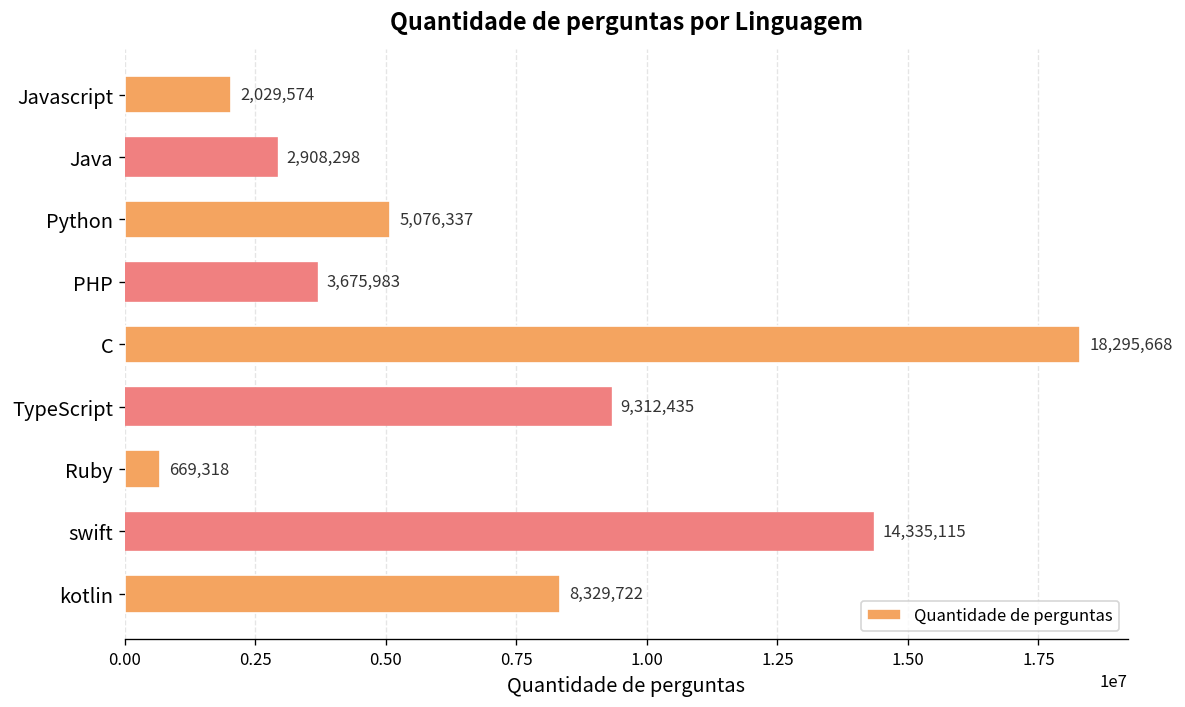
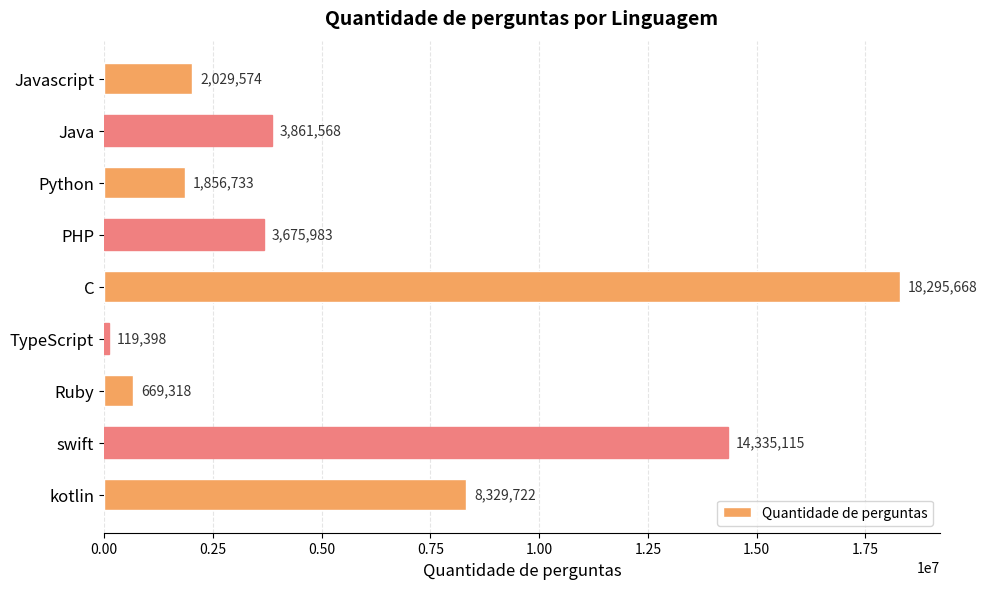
Java: 2,908,298 -> 3,861,568
Python: 5,076,337 -> 1,856,733
TypeScript: 9,312,435 -> 119,398
